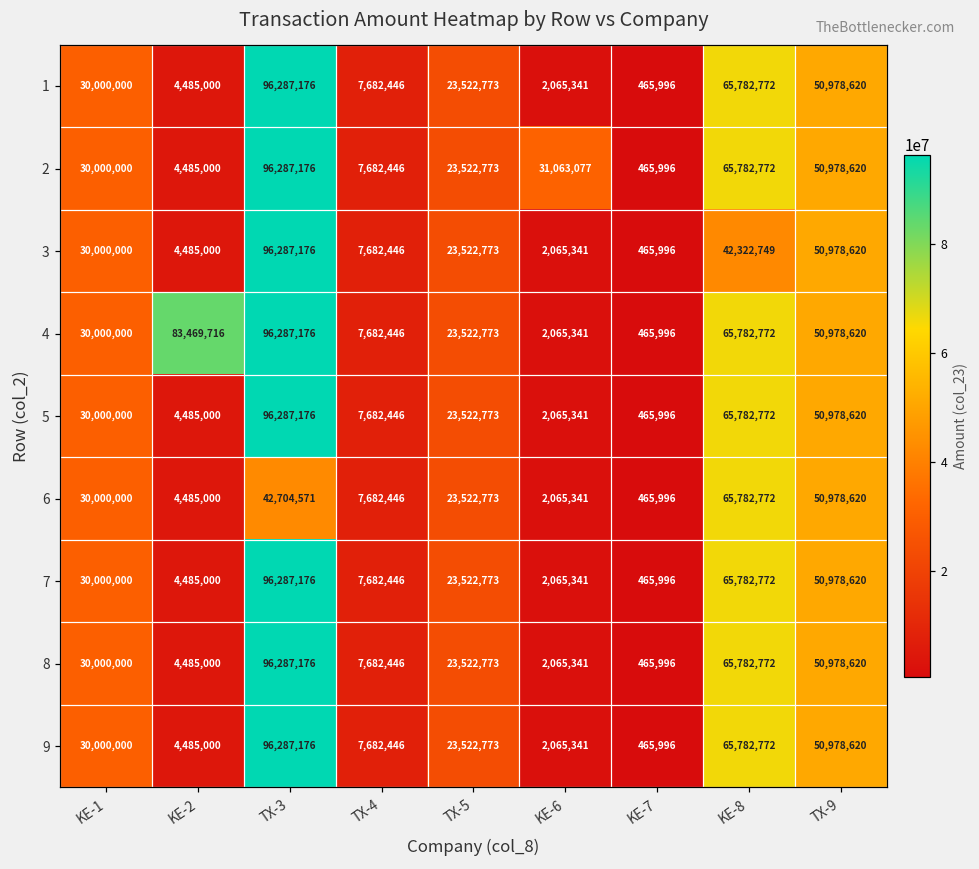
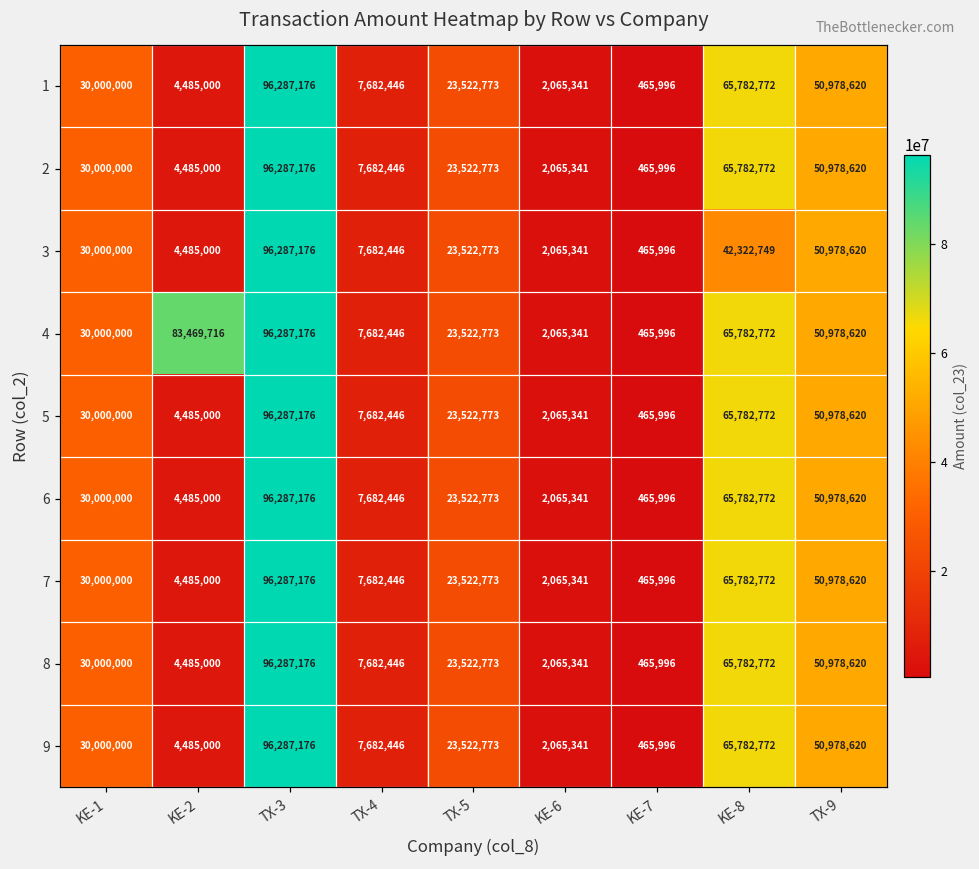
2, KE-6: 31,063,077 -> 2,065,341
6, TX-3: 42,704,571 -> 96,287,176
